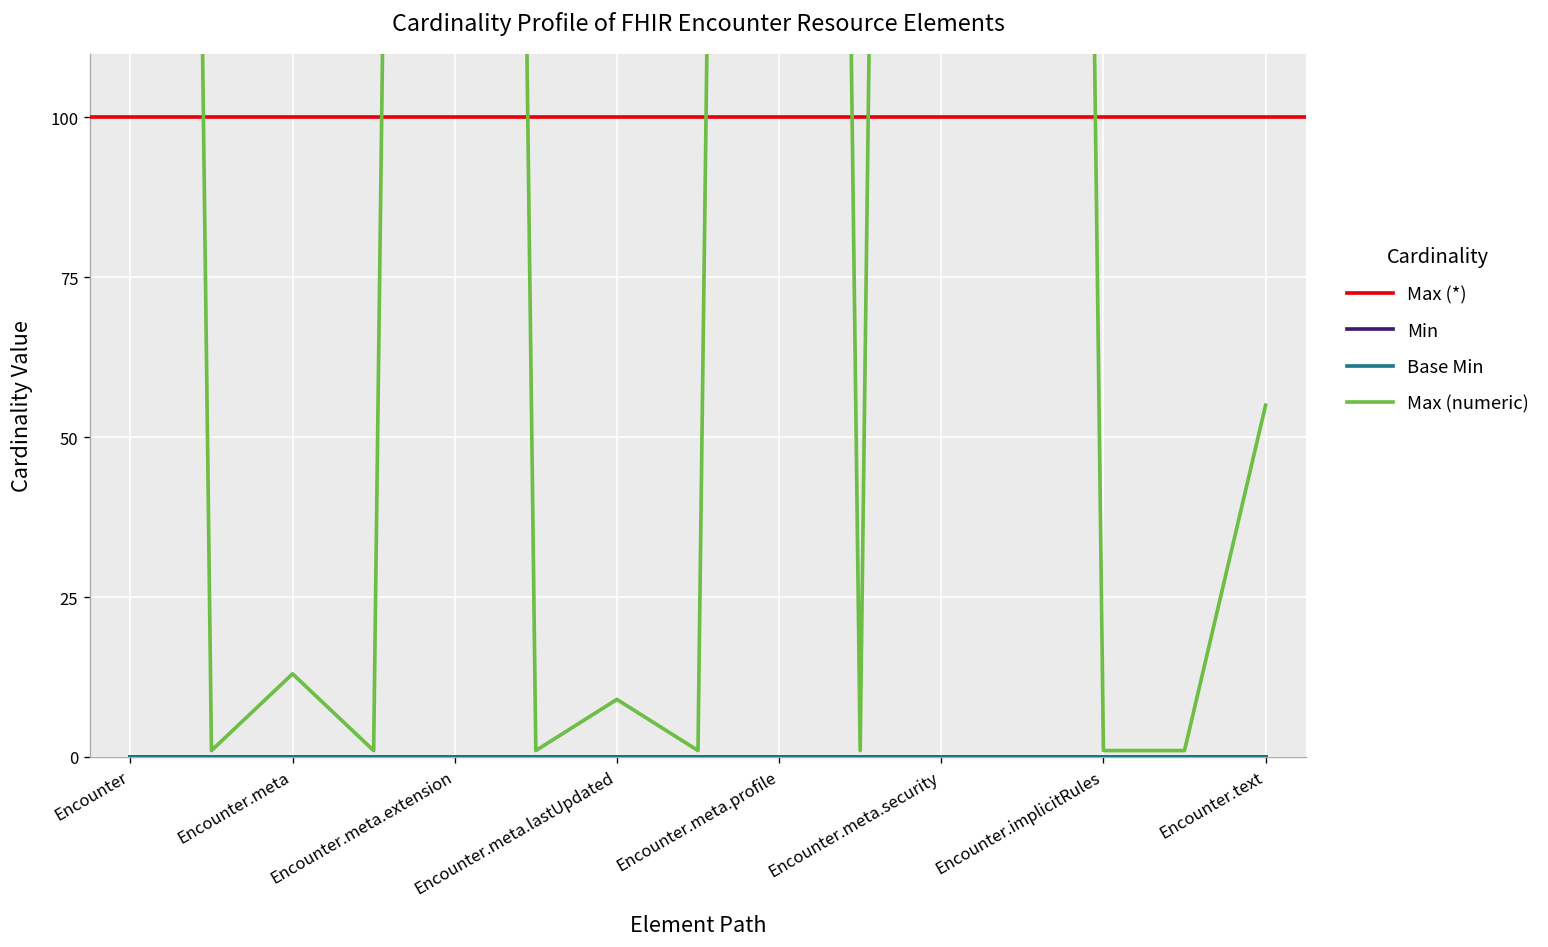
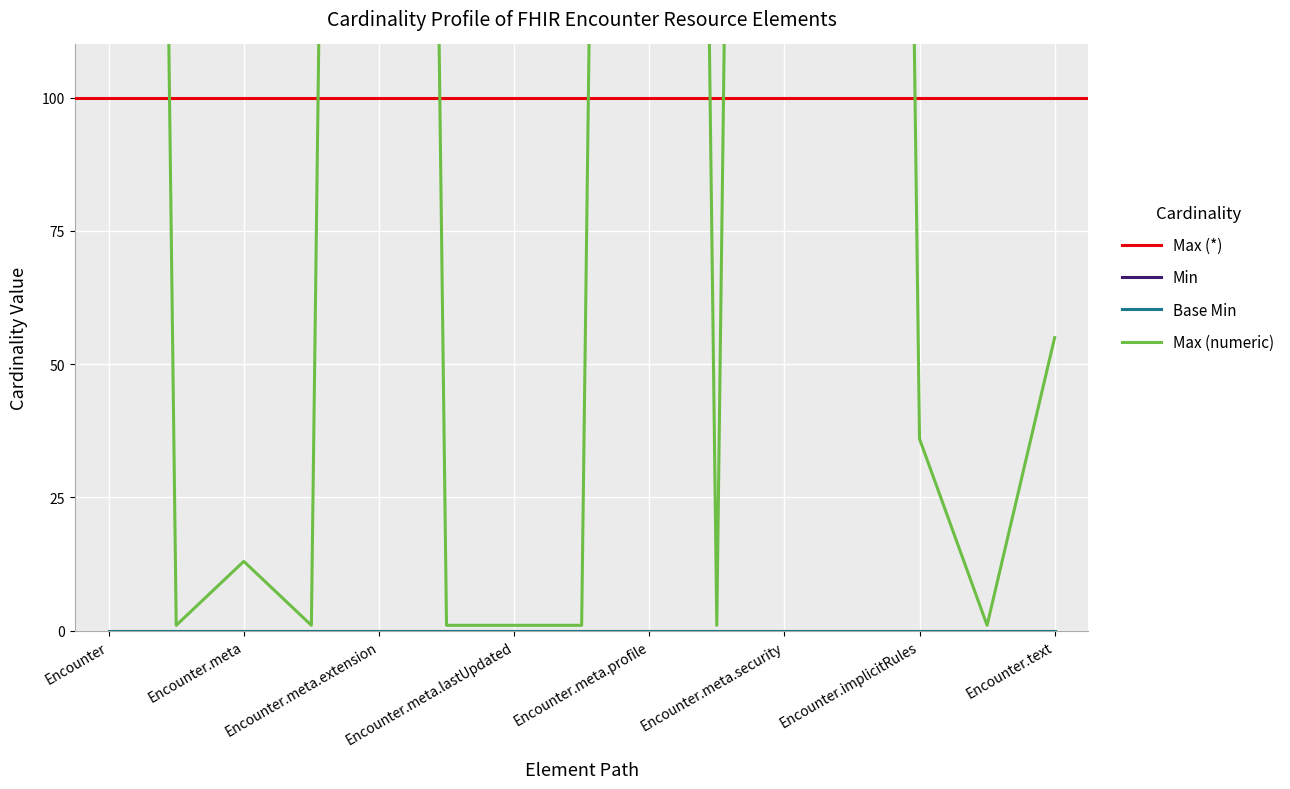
Max (numeric), Encounter.meta.lastUpdated: 9 -> 1
Max (numeric), Encounter.implicitRules: 1 -> 36
